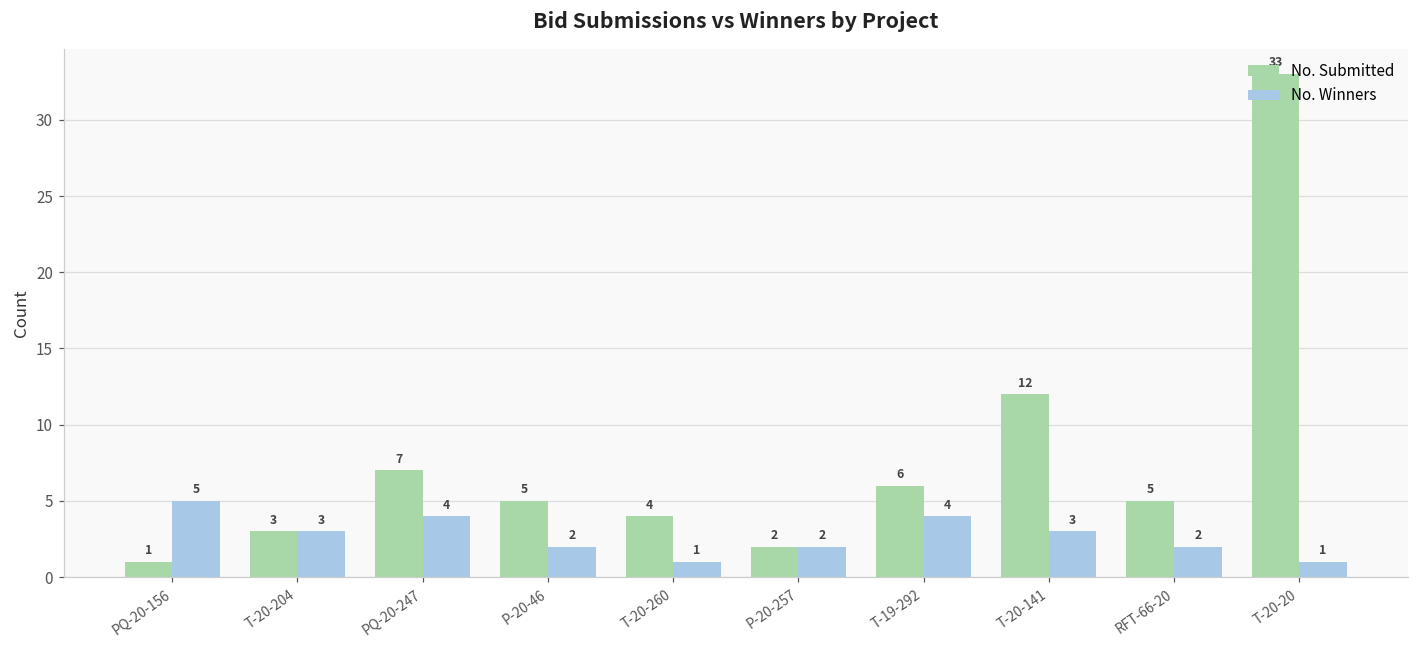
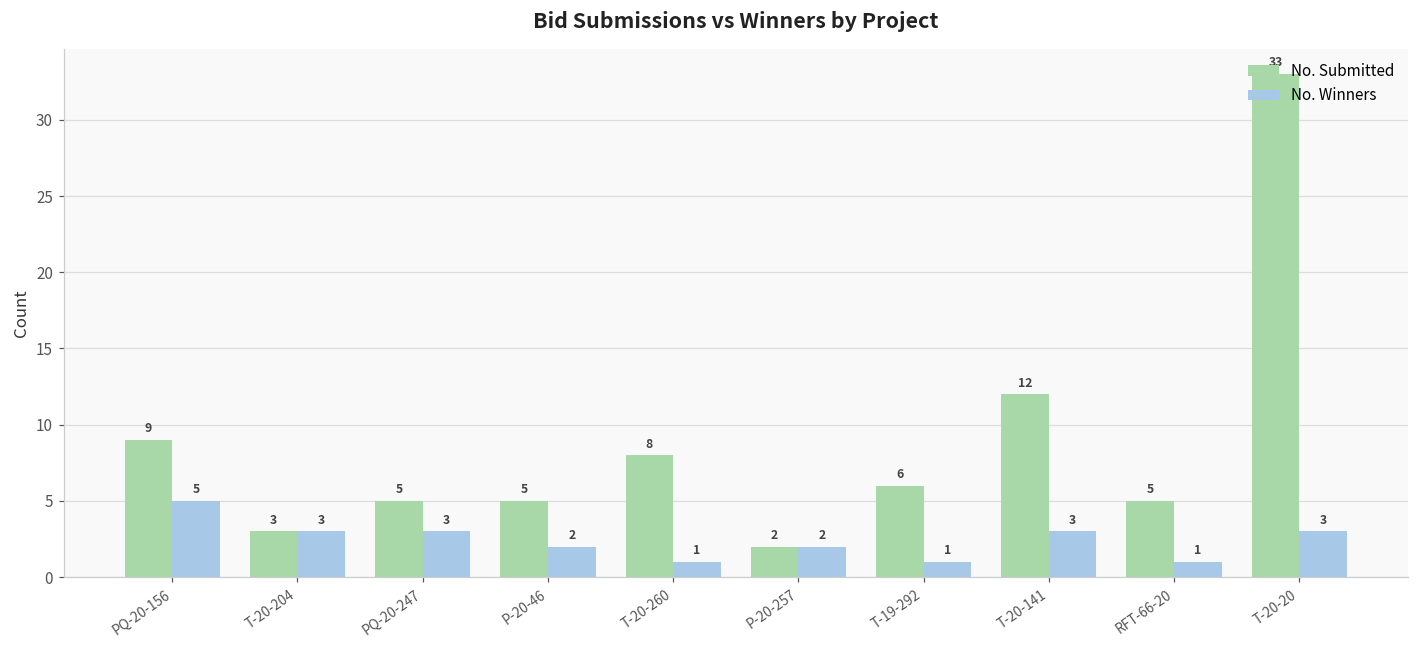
No. Submitted, PQ-20-156: 1 -> 9
No. Submitted, PQ-20-247: 7 -> 5
No. Winners, PQ-20-247: 4 -> 3
No. Submitted, T-20-260: 4 -> 8
No. Winners, T-19-292: 4 -> 1
No. Winners, RFT-66-20: 2 -> 1
No. Winners, T-20-20: 1 -> 3
